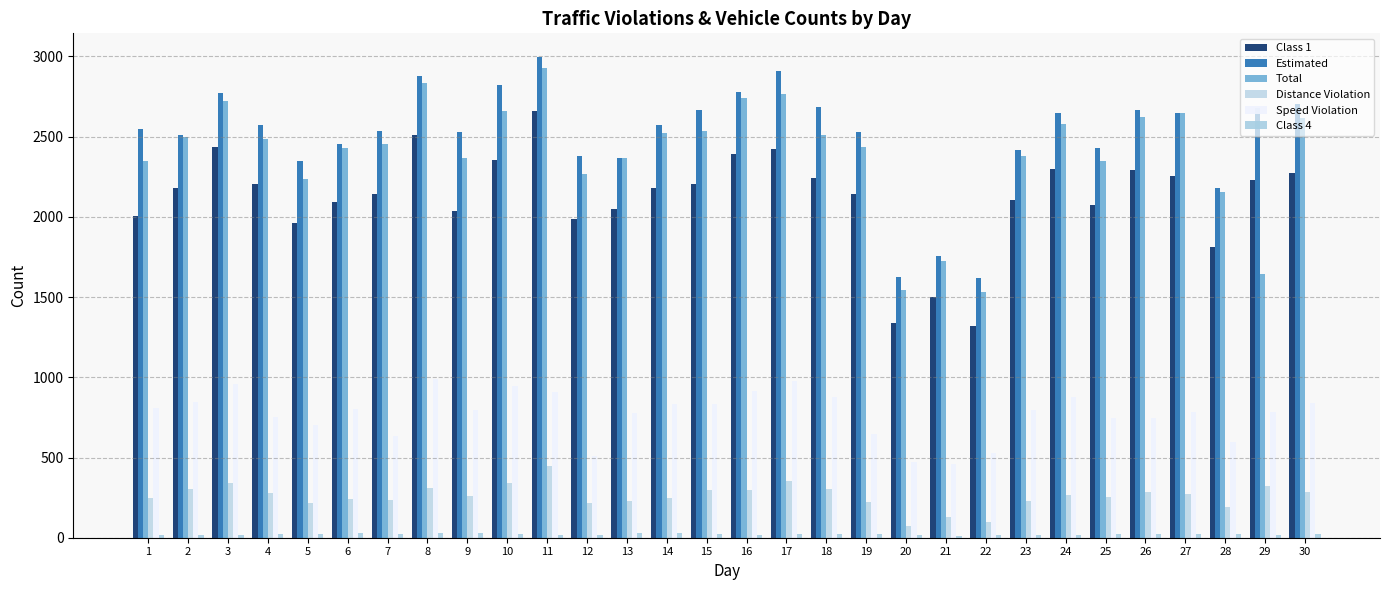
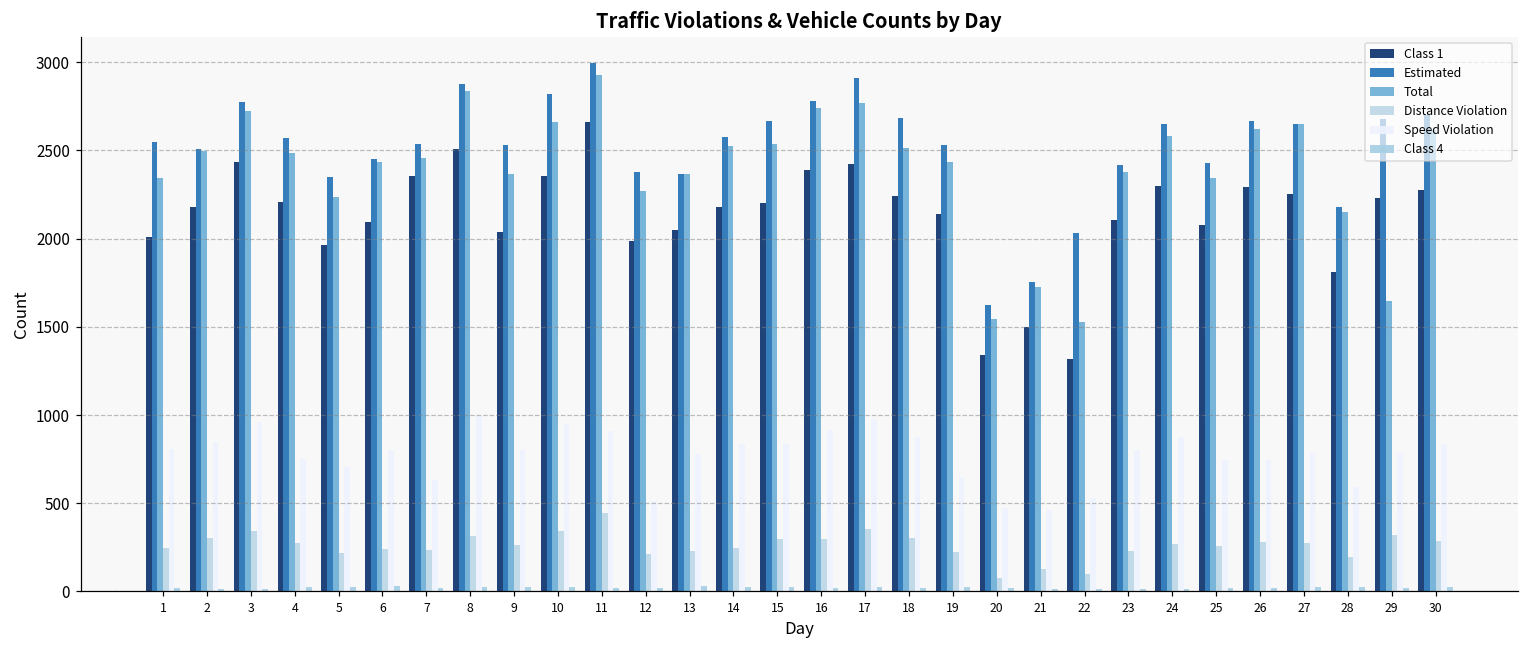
Class 1, 7: 2140 -> 2360
Estimated, 22: 1620 -> 2030
